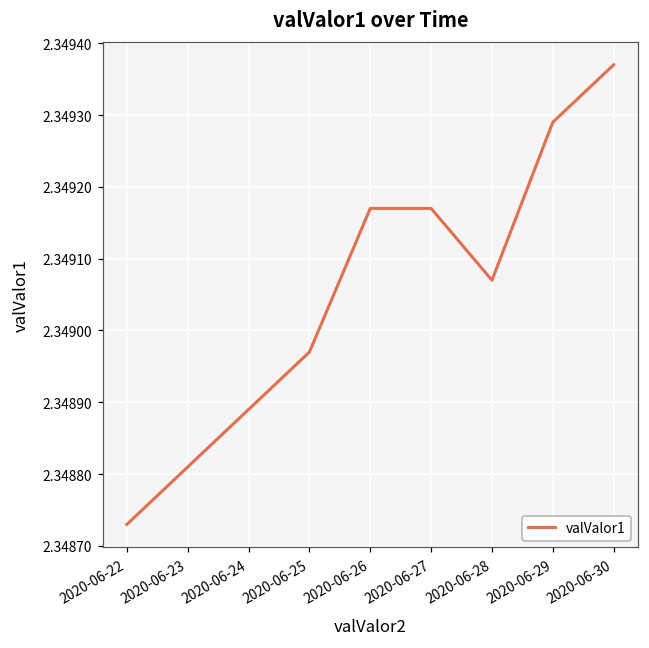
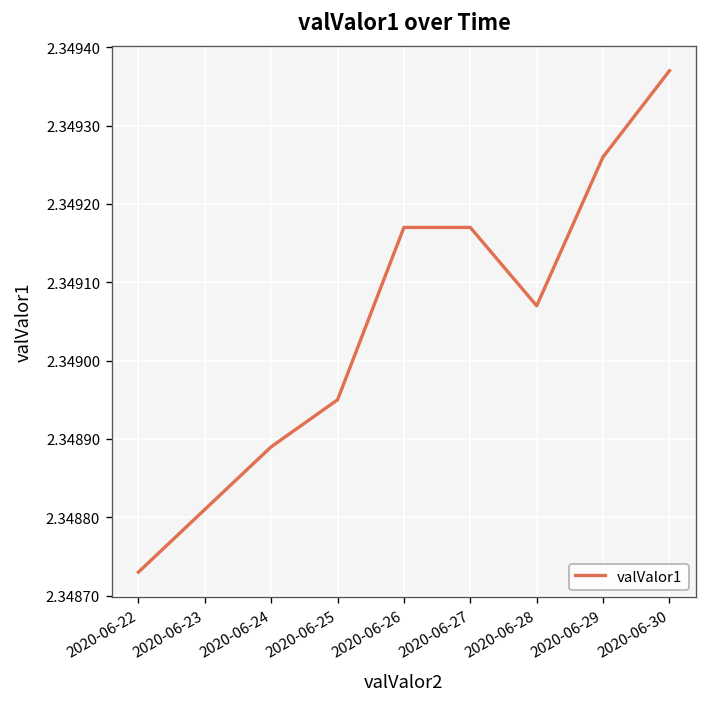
2020-06-25: 2.34897 -> 2.34895
2020-06-29: 2.34929 -> 2.34926
